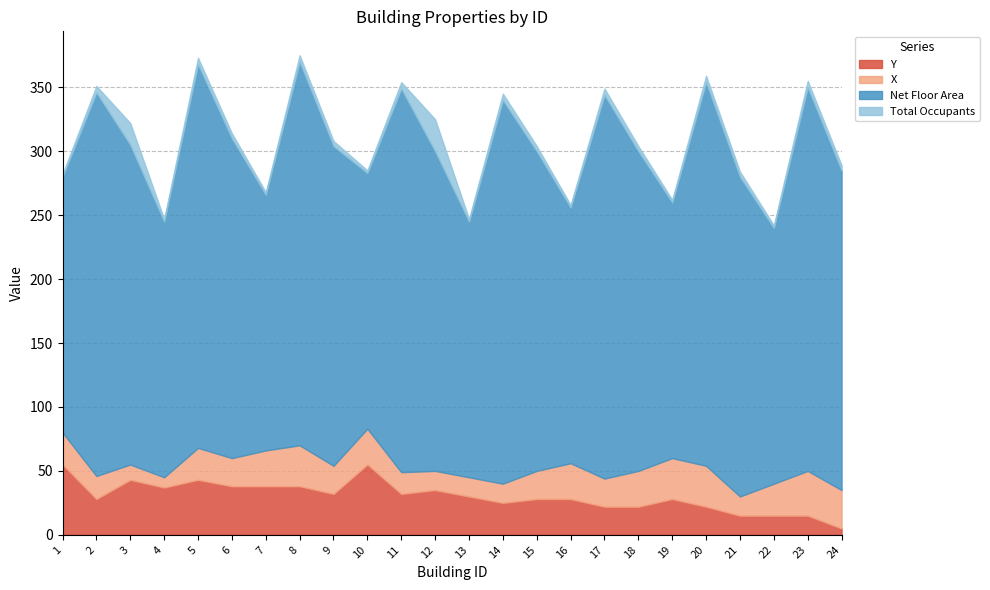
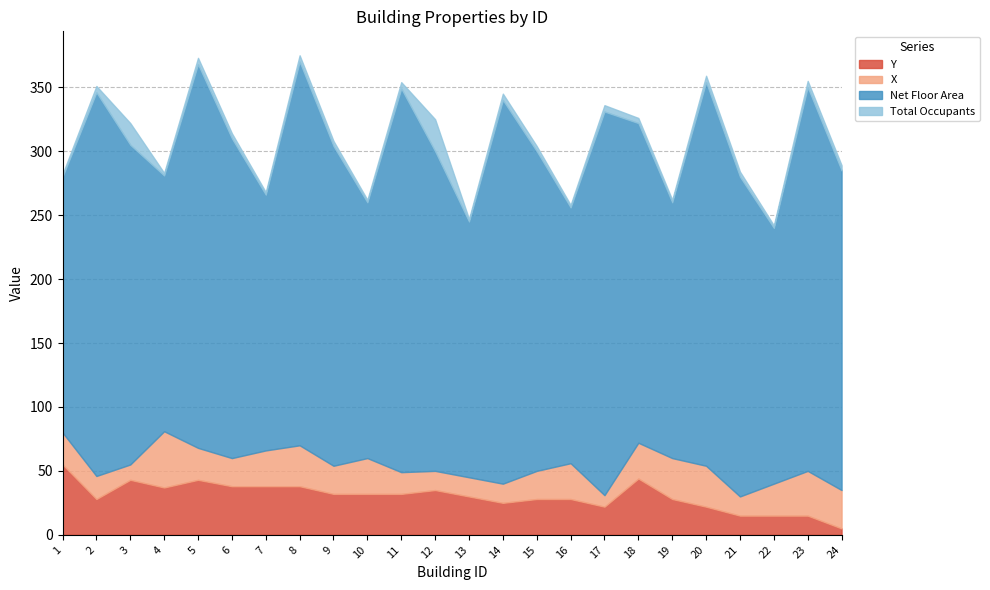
X, 4: 8 -> 44
Y, 10: 55 -> 32
X, 17: 22 -> 9
Y, 18: 22 -> 44
